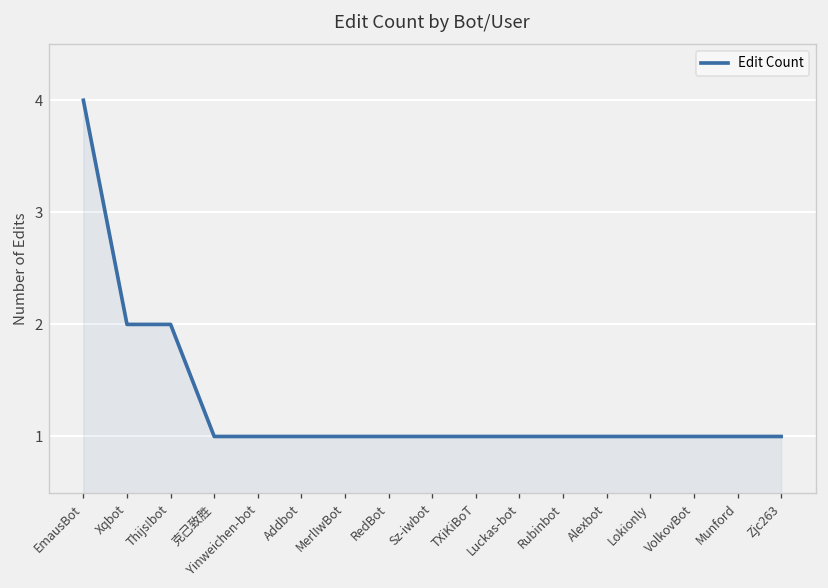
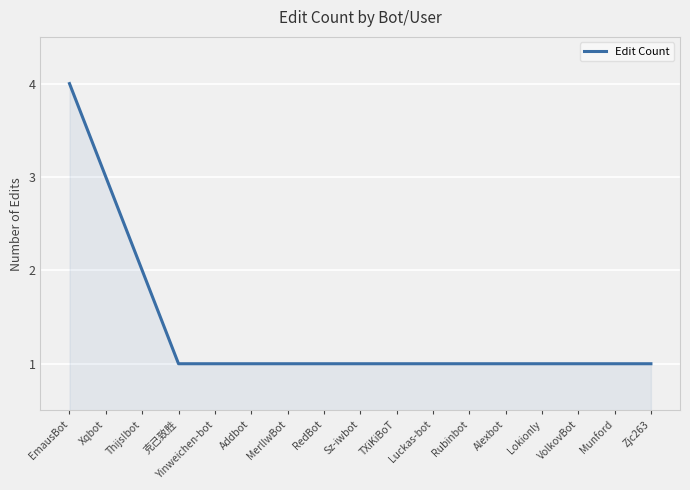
Xqbot: 2 -> 3
